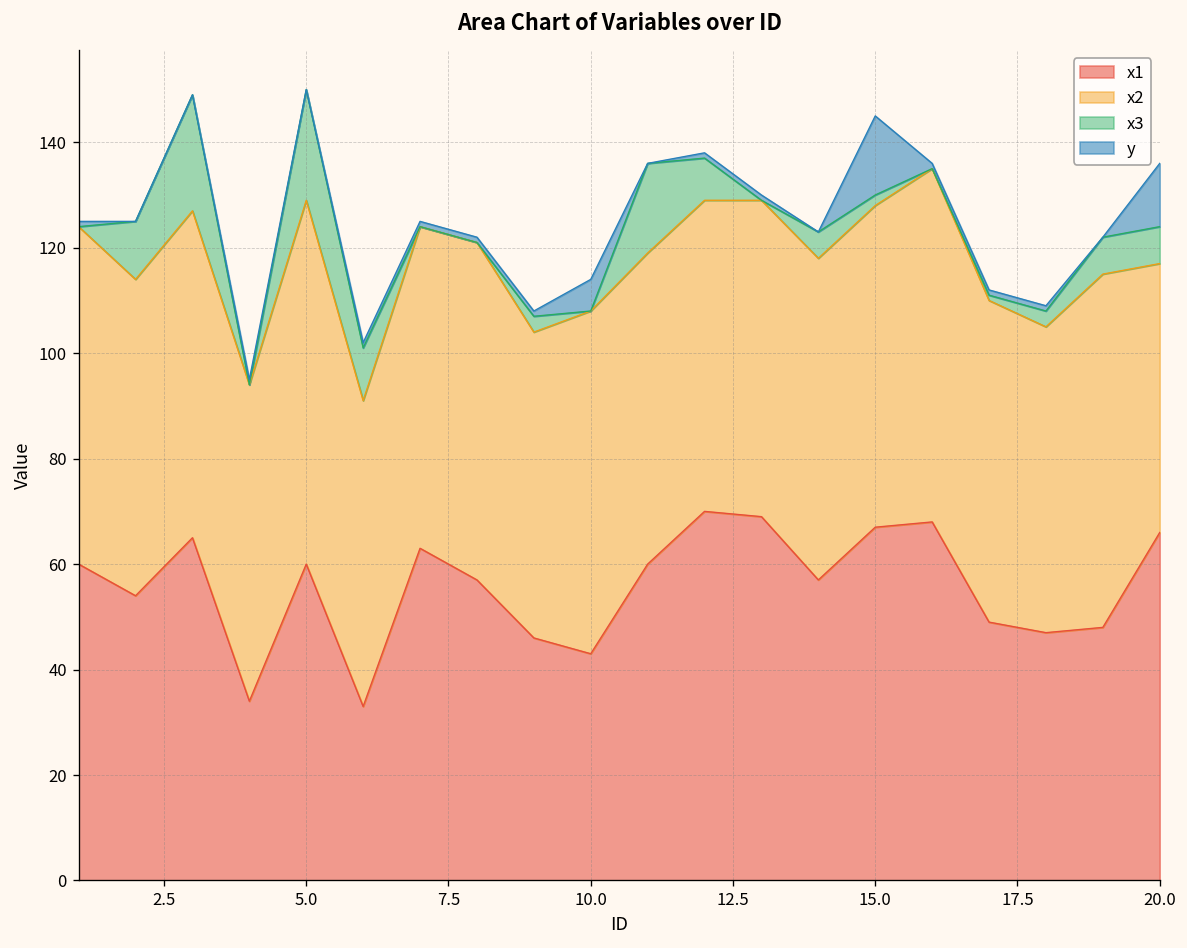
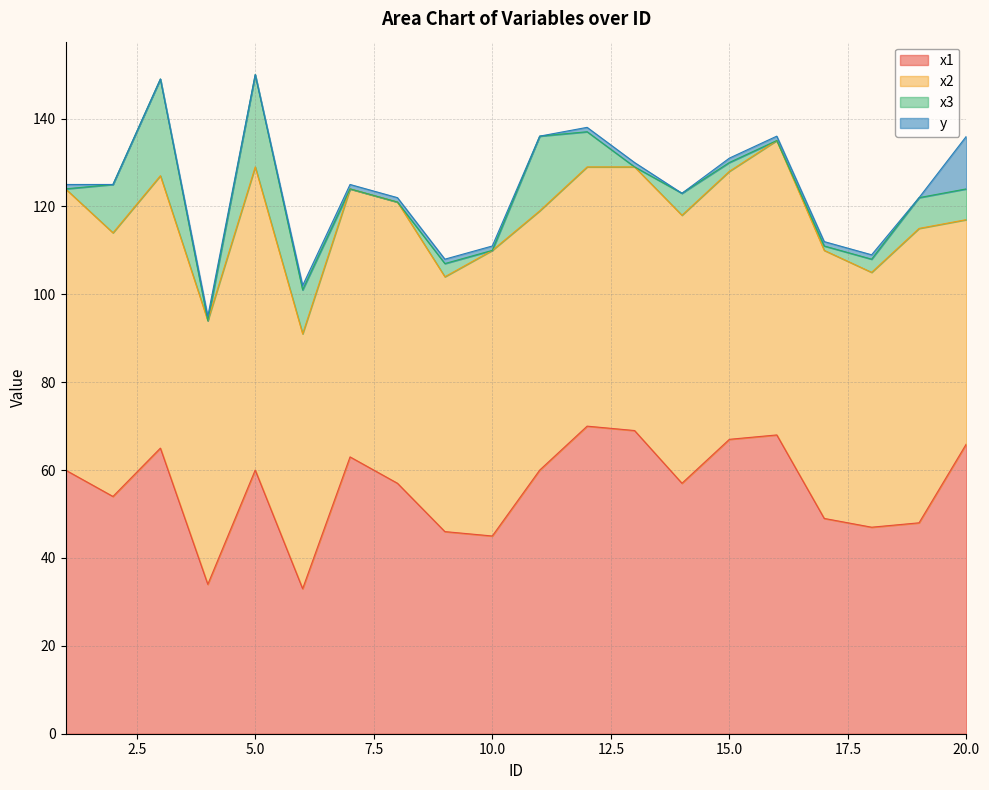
x1, 10.0: 43 -> 45
y, 10.0: 6 -> 1
y, 15.0: 15 -> 1
